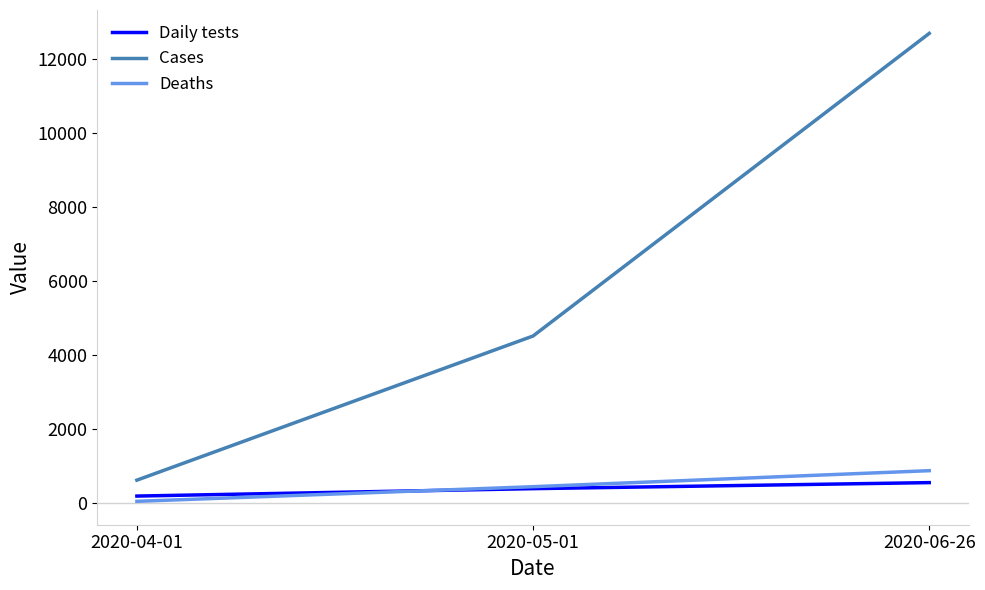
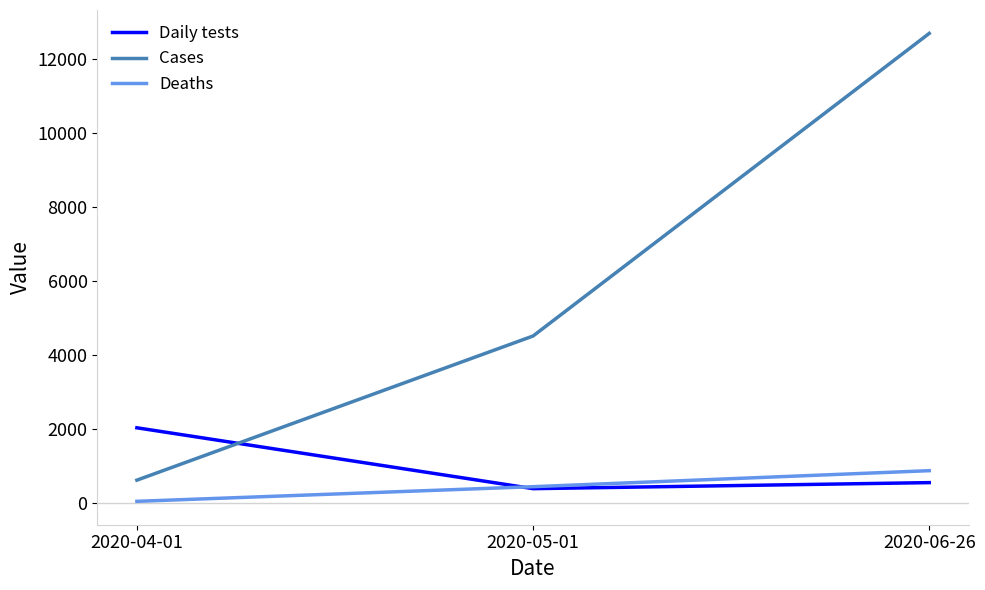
Daily tests, 2020-04-01: 200 -> 2000
